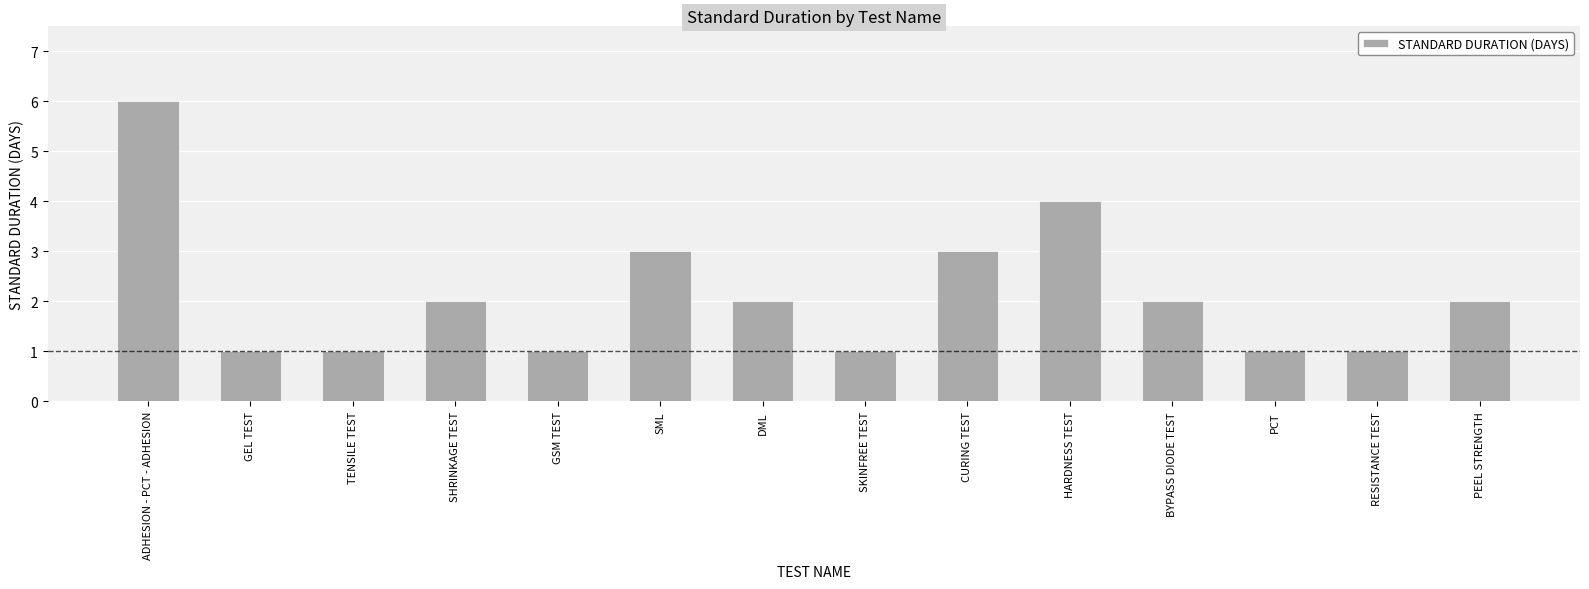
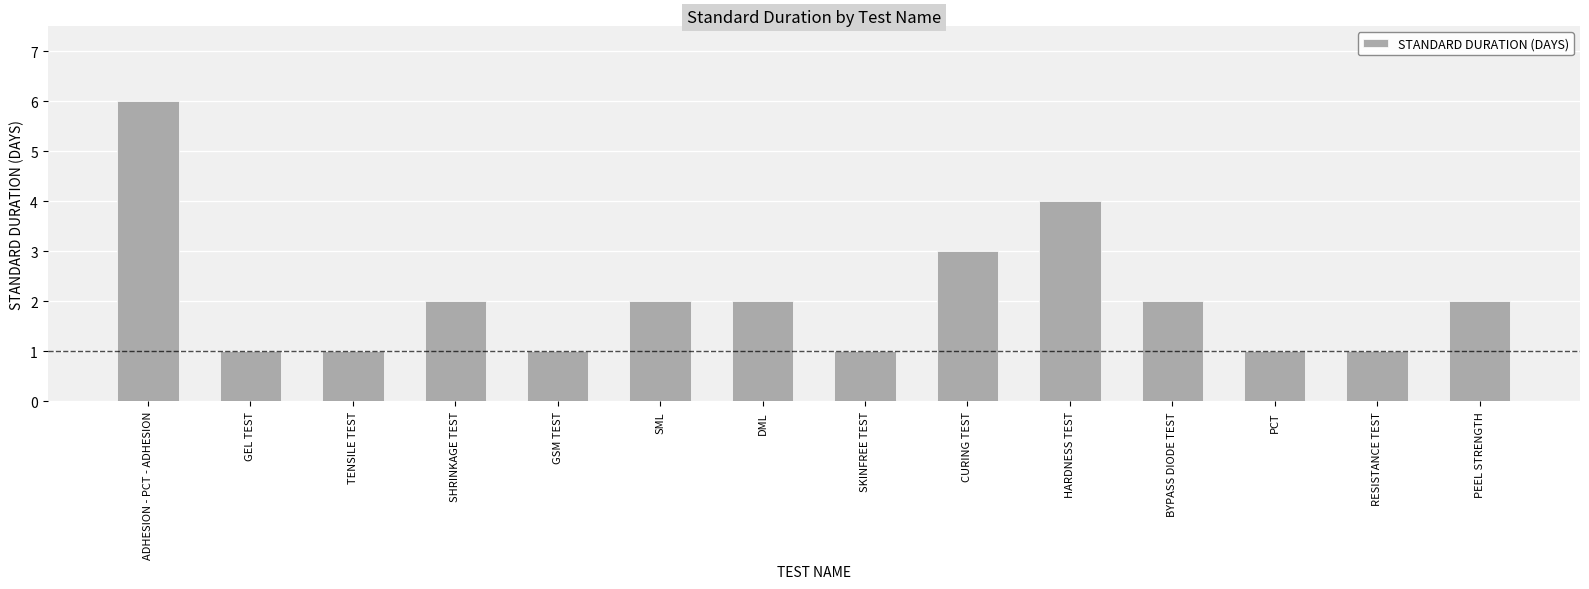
SML: 3 -> 2
